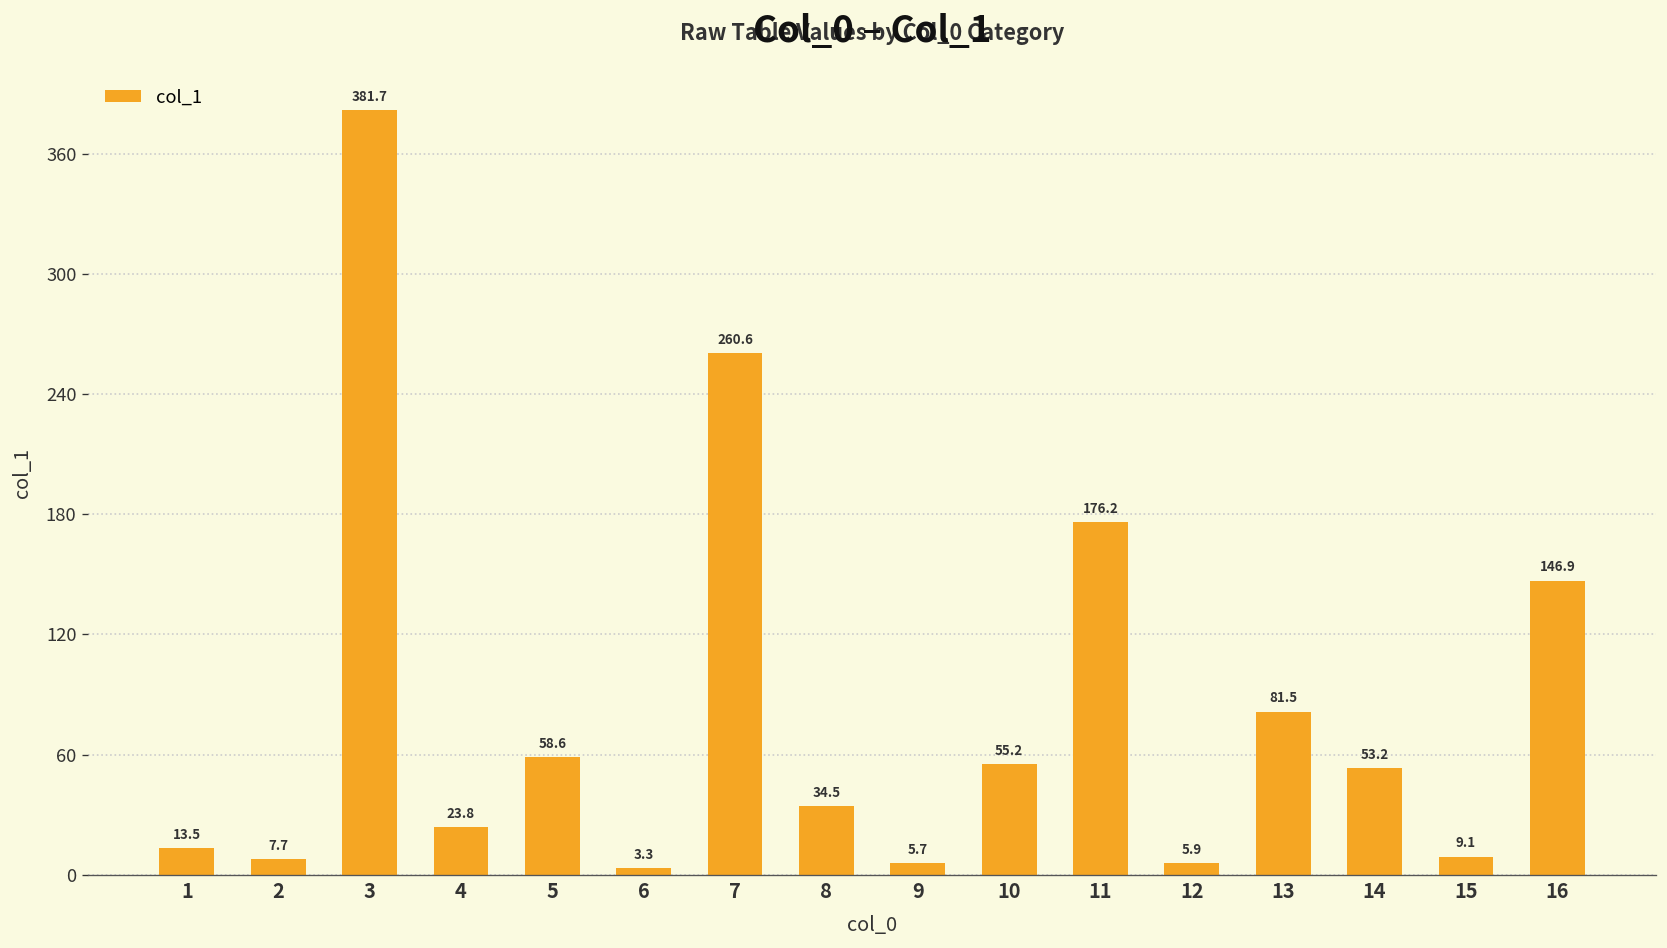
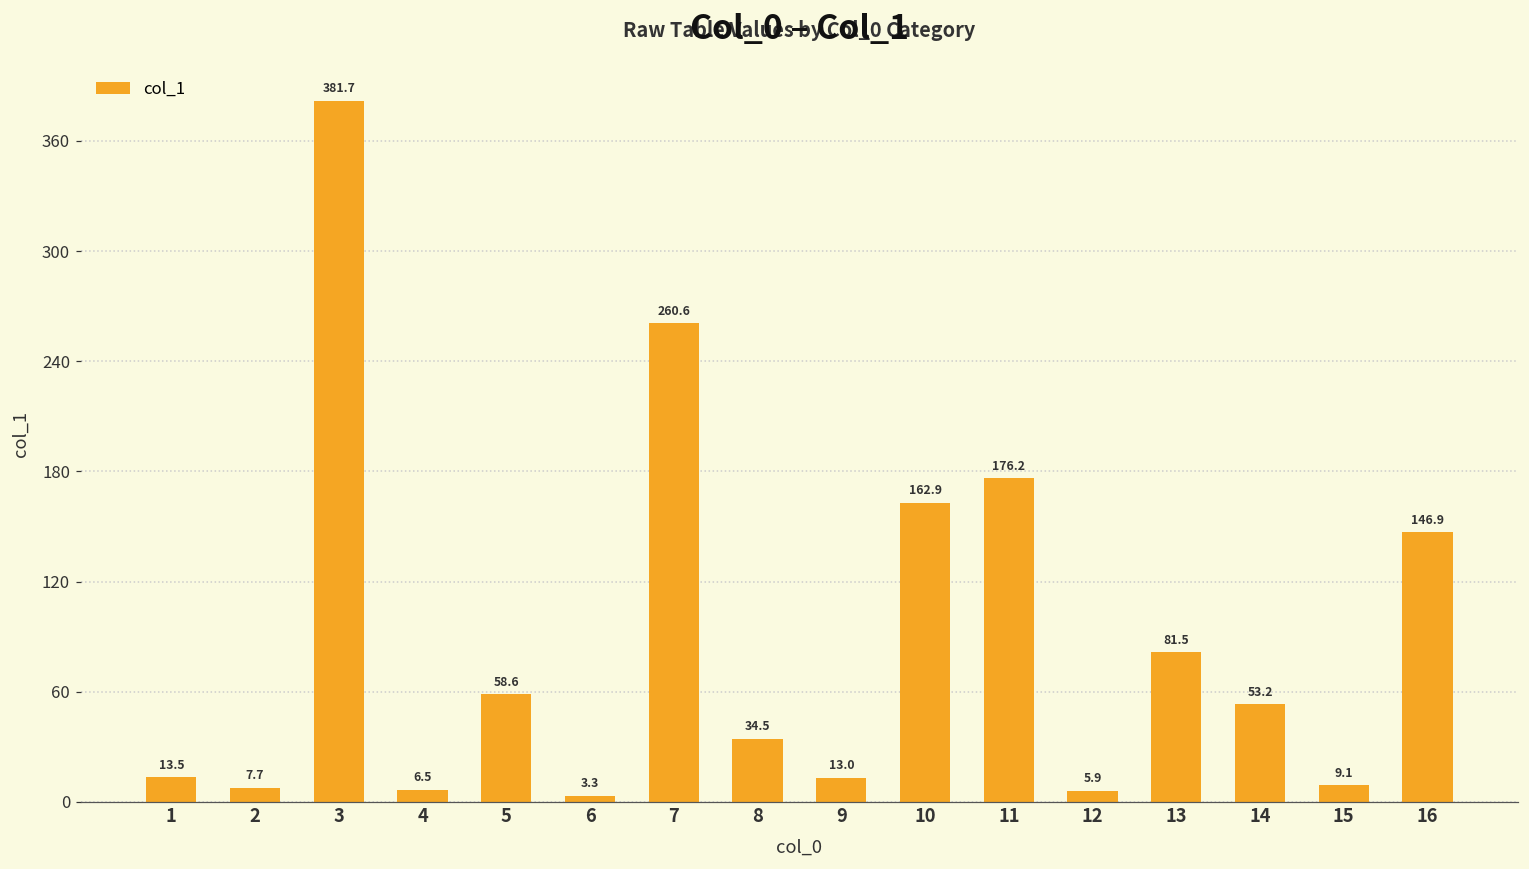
4: 23.8 -> 6.5
9: 5.7 -> 13.0
10: 55.2 -> 162.9
